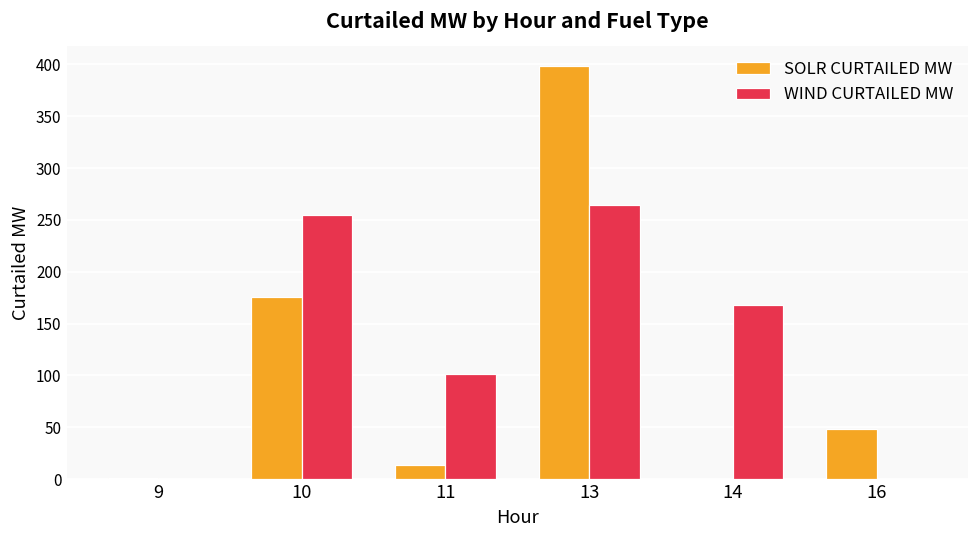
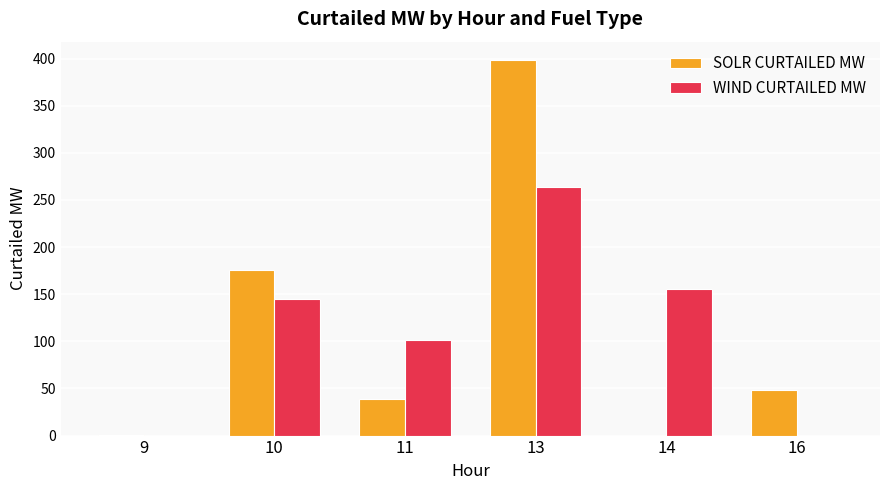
WIND CURTAILED MW, 10: 260 -> 150
SOLR CURTAILED MW, 11: 10 -> 40
WIND CURTAILED MW, 14: 170 -> 160
